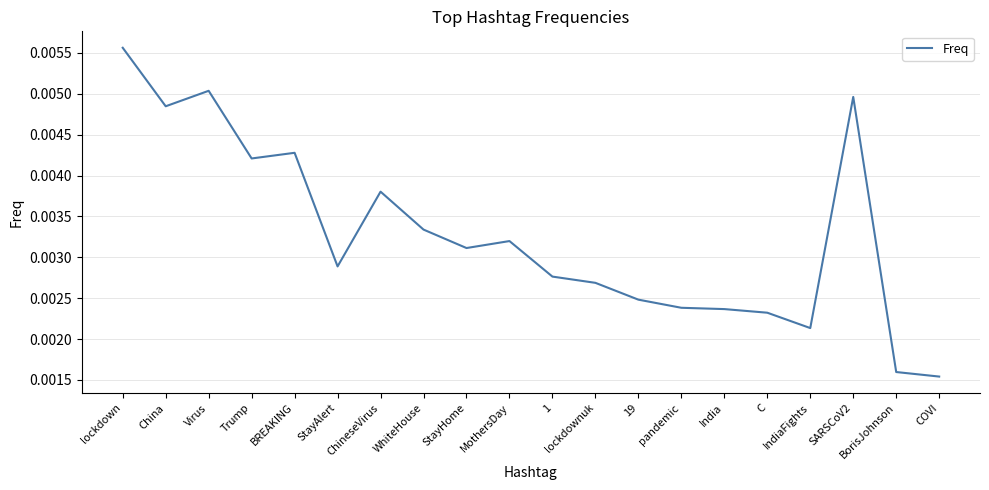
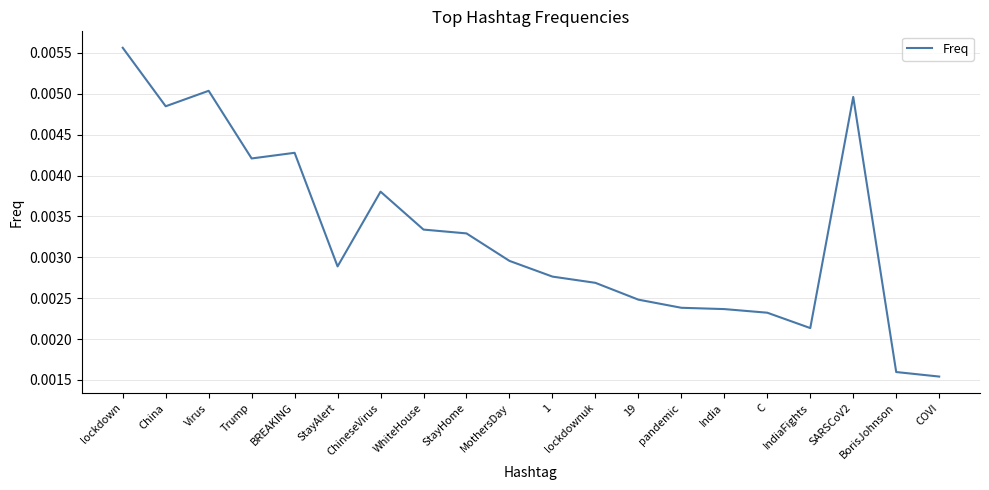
StayHome: 0.0031 -> 0.0033
MothersDay: 0.0032 -> 0.0030
